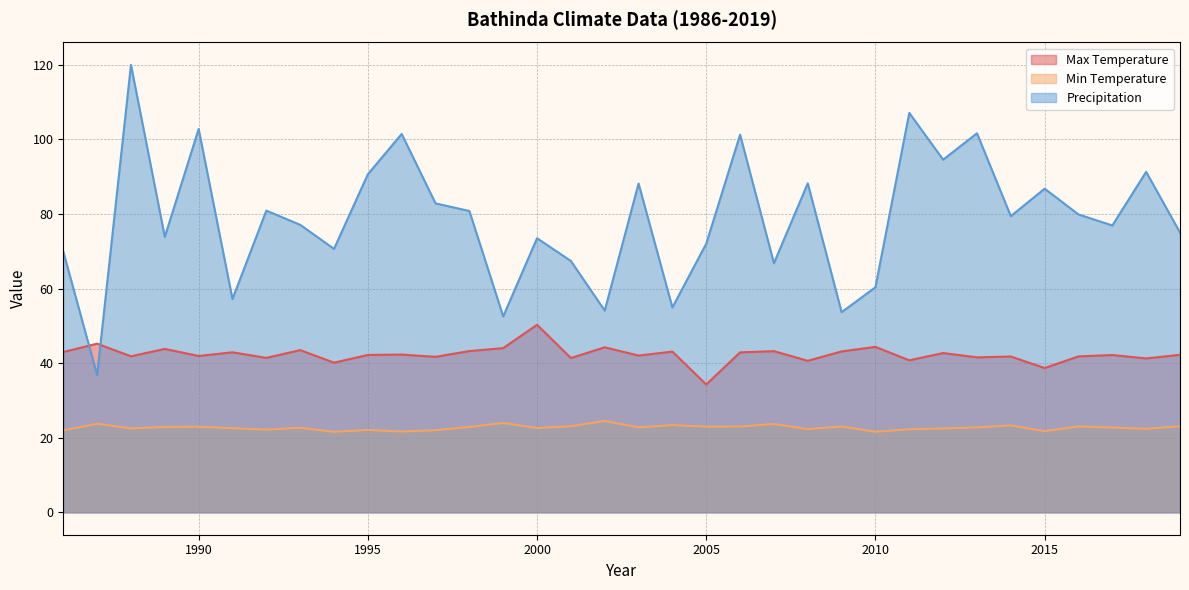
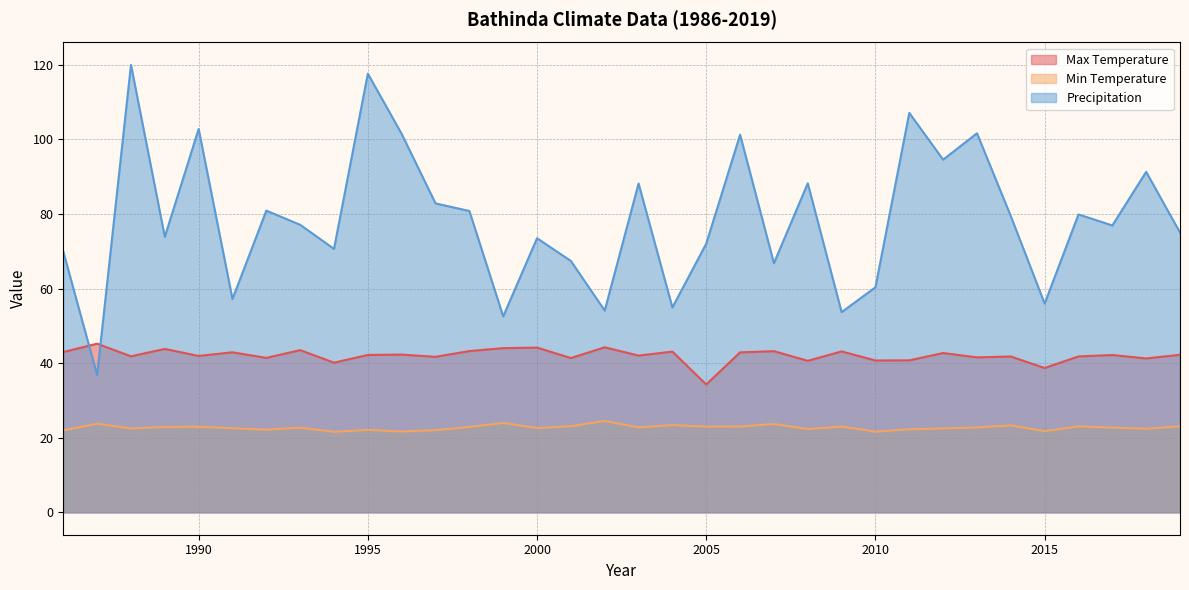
Precipitation, 1995: 91 -> 118
Max Temperature, 2000: 50 -> 44
Max Temperature, 2010: 44 -> 41
Precipitation, 2015: 87 -> 56
